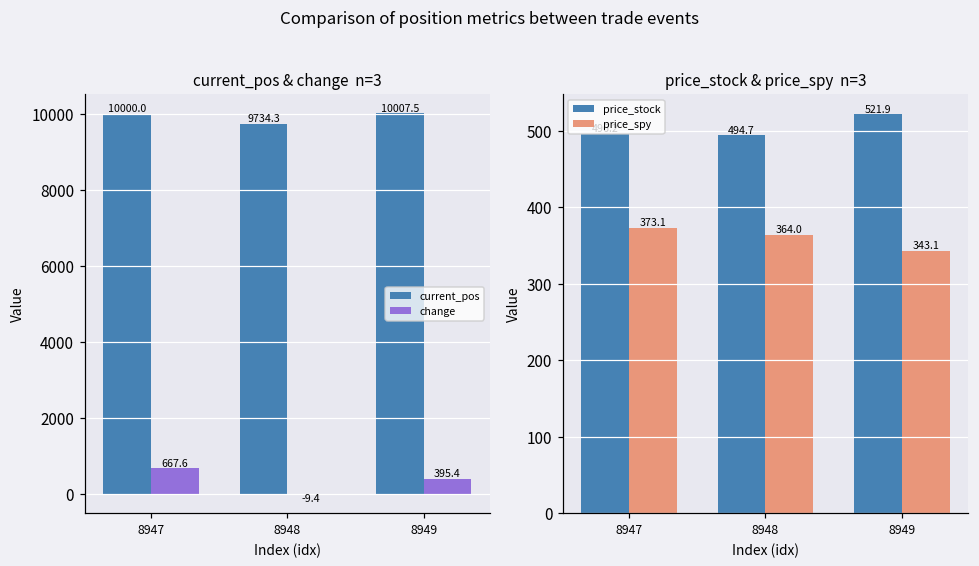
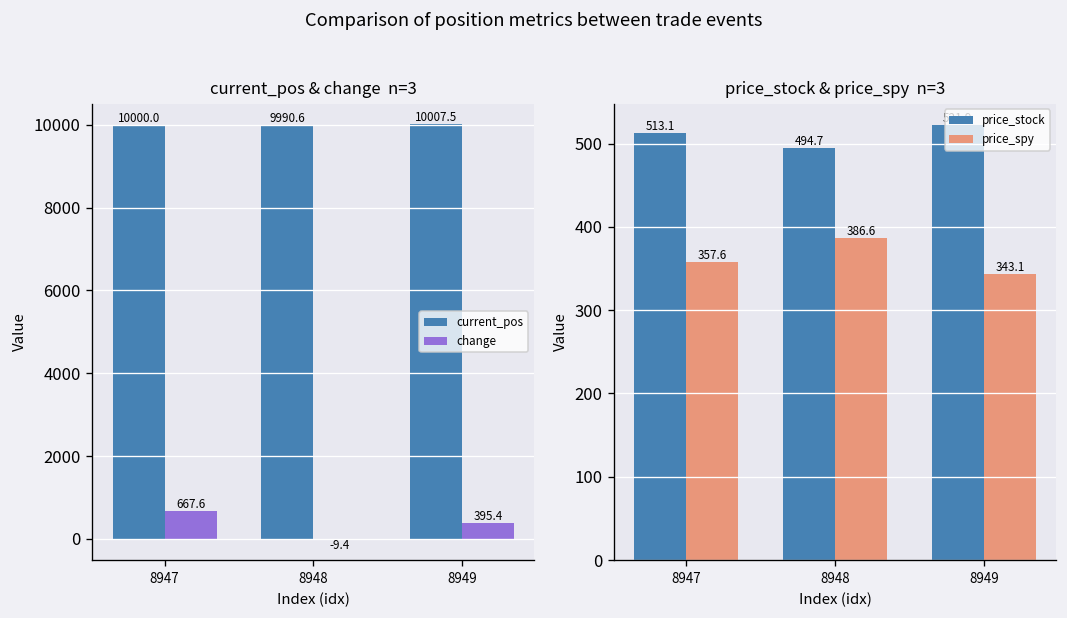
current_pos & change n=3, current_pos, 8948: 9734.3 -> 9990.6
price_stock & price_spy n=3, price_stock, 8947: 496.2 -> 513.1
price_stock & price_spy n=3, price_spy, 8947: 373.1 -> 357.6
price_stock & price_spy n=3, price_spy, 8948: 364.0 -> 386.6
